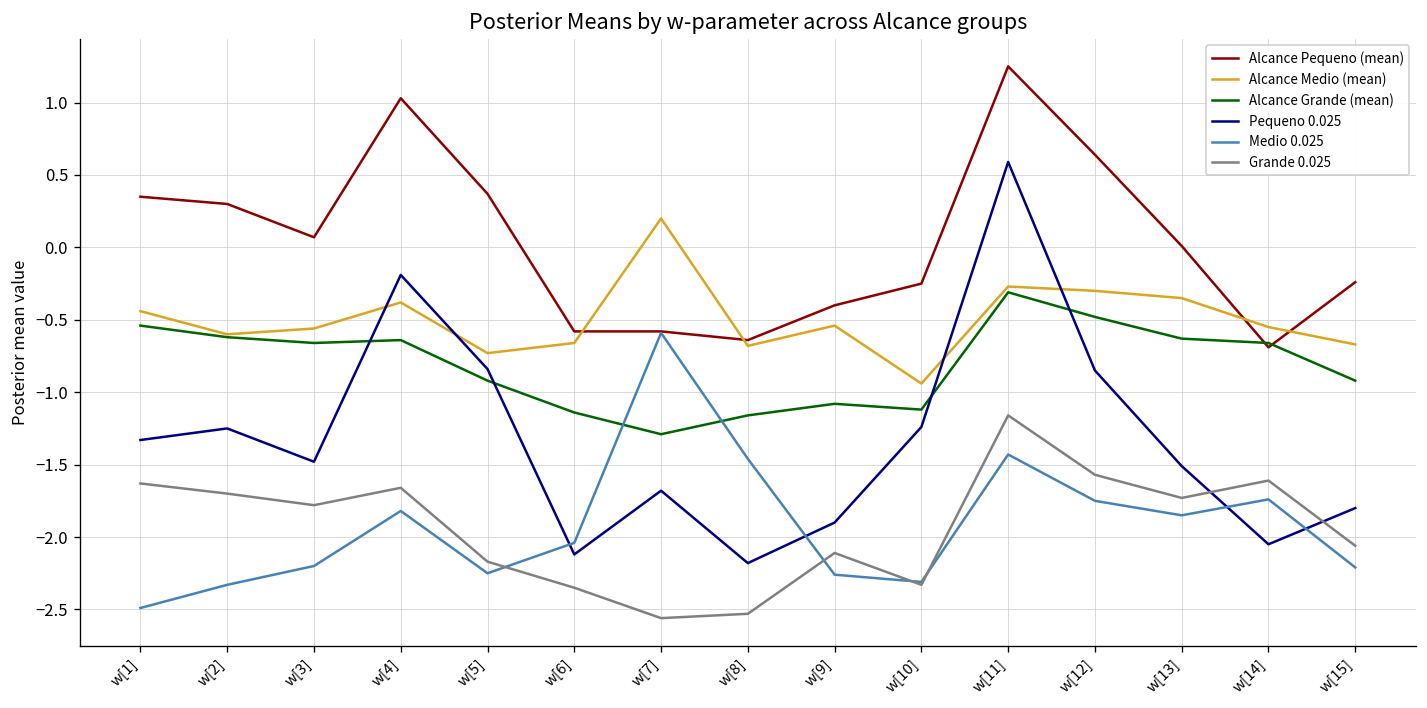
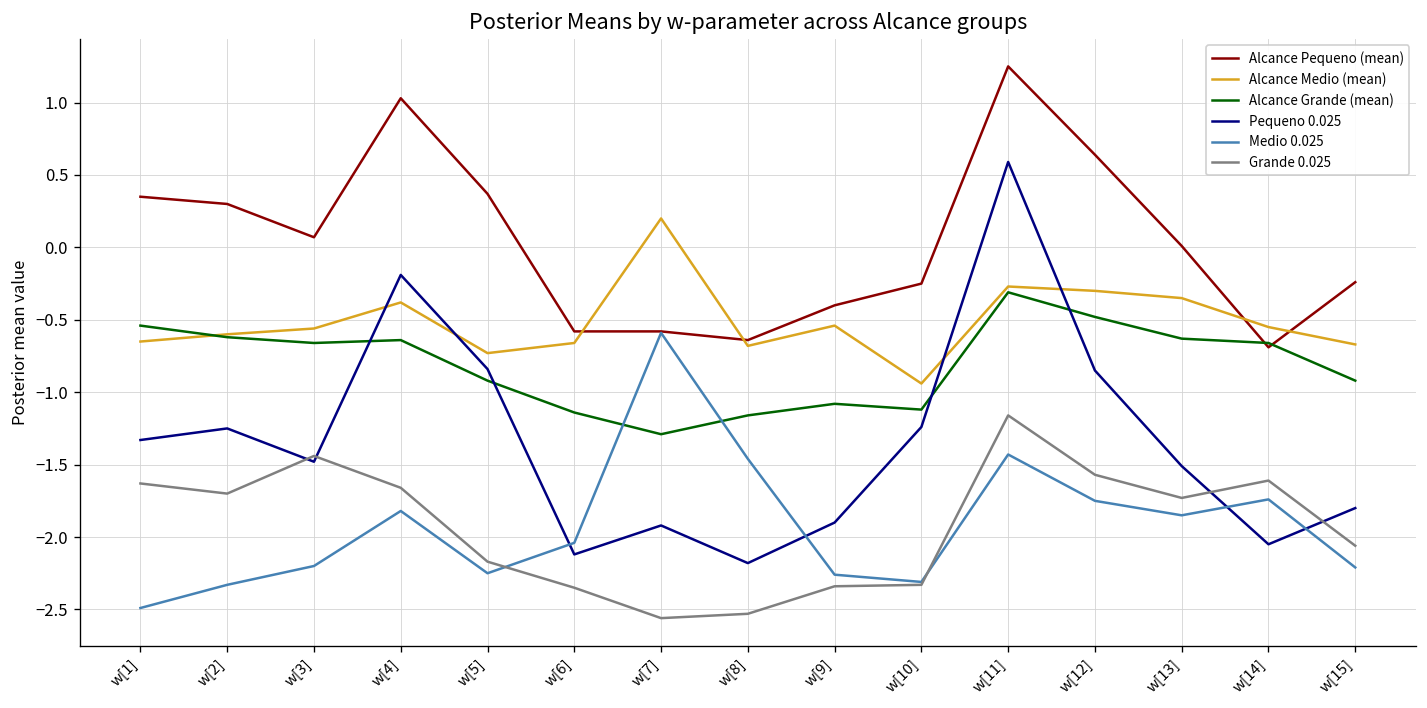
Alcance Medio (mean), w[1]: -0.44 -> -0.65
Grande 0.025, w[3]: -1.78 -> -1.44
Pequeno 0.025, w[7]: -1.68 -> -1.92
Grande 0.025, w[9]: -2.11 -> -2.34
